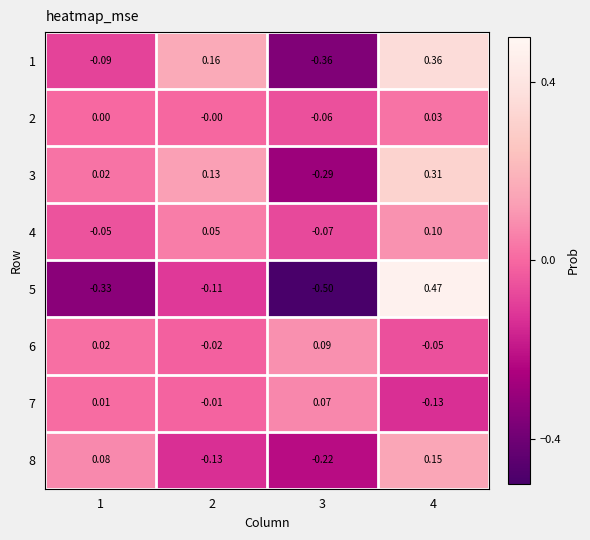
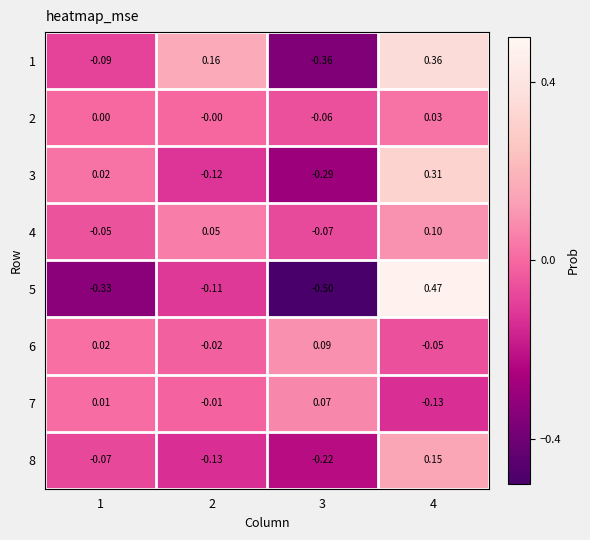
3, 2: 0.13 -> -0.12
8, 1: 0.08 -> -0.07
